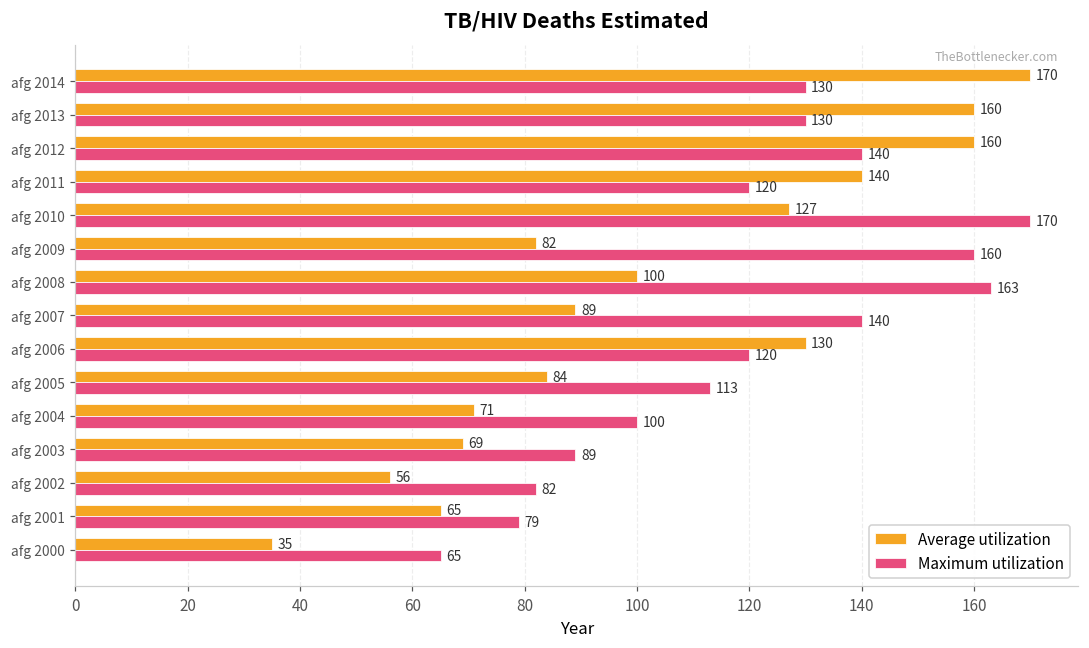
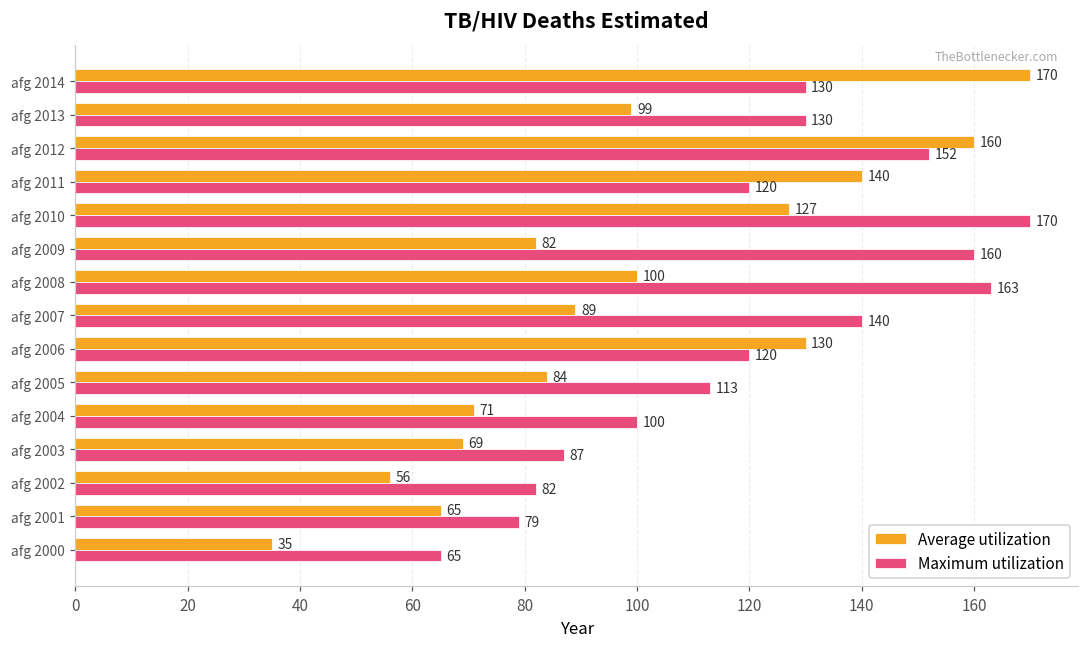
Average utilization, afg 2013: 160 -> 99
Maximum utilization, afg 2012: 140 -> 152
Maximum utilization, afg 2003: 89 -> 87
